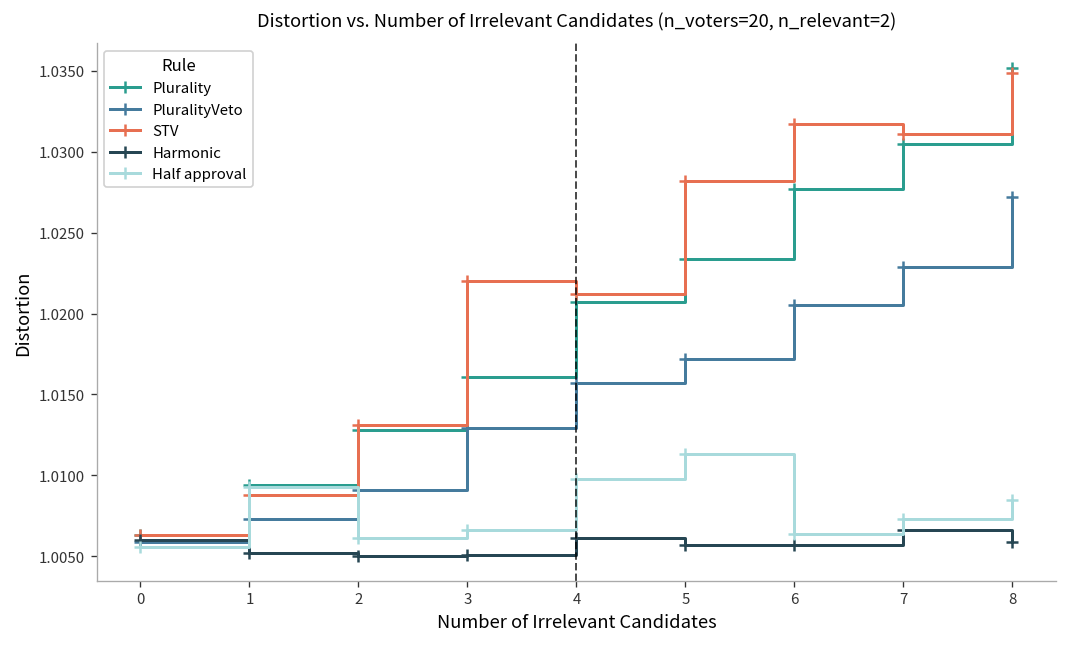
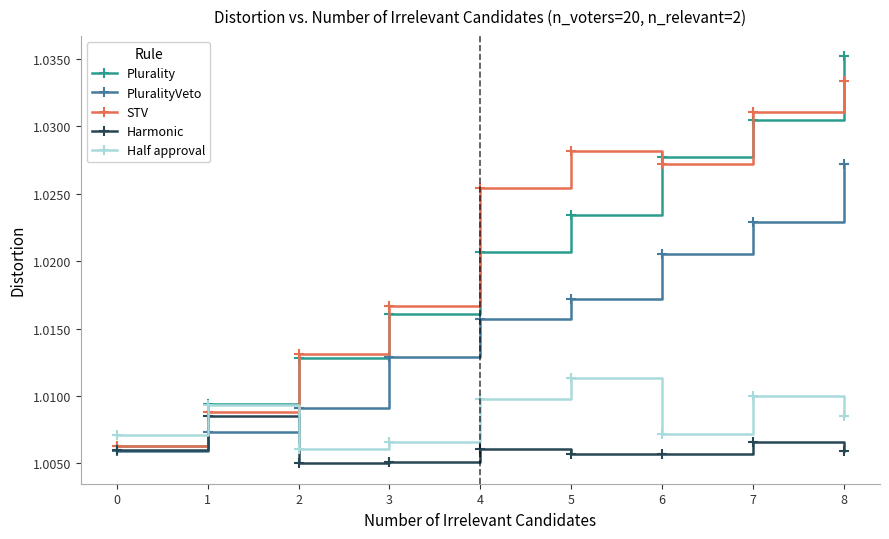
Half approval, 0: 1.0056 -> 1.0071
Harmonic, 1: 1.0052 -> 1.0085
STV, 3: 1.0220 -> 1.0167
STV, 4: 1.0212 -> 1.0254
STV, 6: 1.0317 -> 1.0272
Half approval, 6: 1.0064 -> 1.0072
Half approval, 7: 1.0073 -> 1.0100
STV, 8: 1.0349 -> 1.0334
